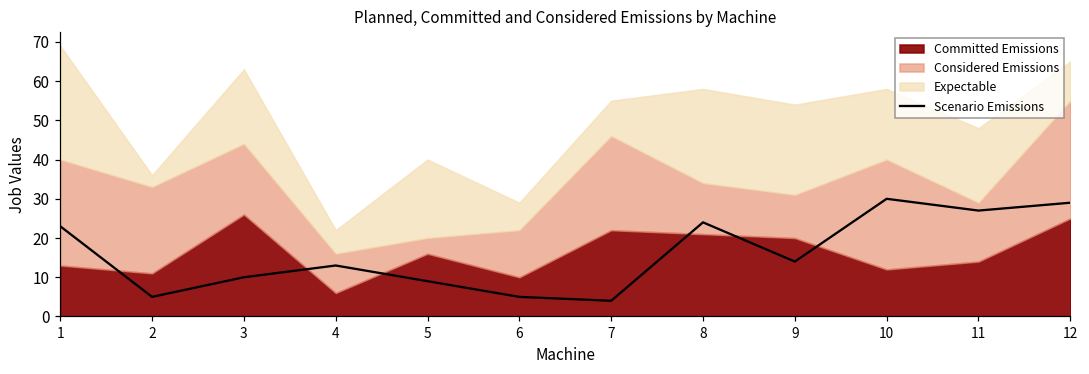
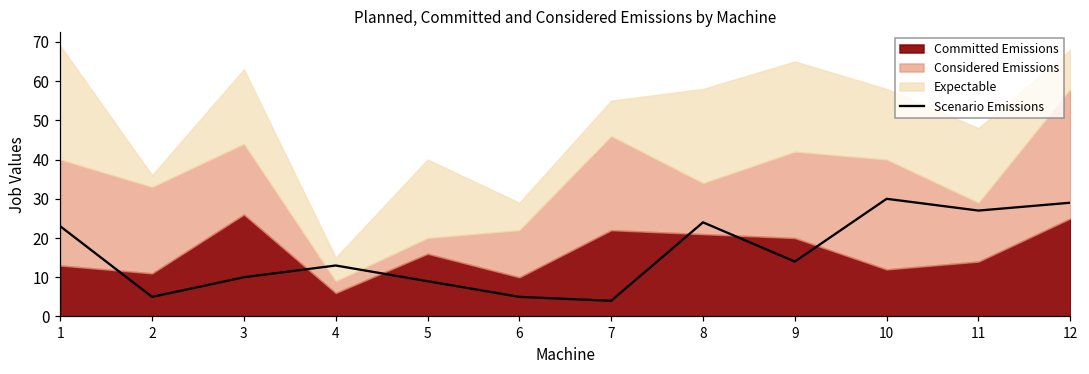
Considered Emissions, 4: 10 -> 3
Considered Emissions, 9: 11 -> 22
Considered Emissions, 12: 30 -> 33
